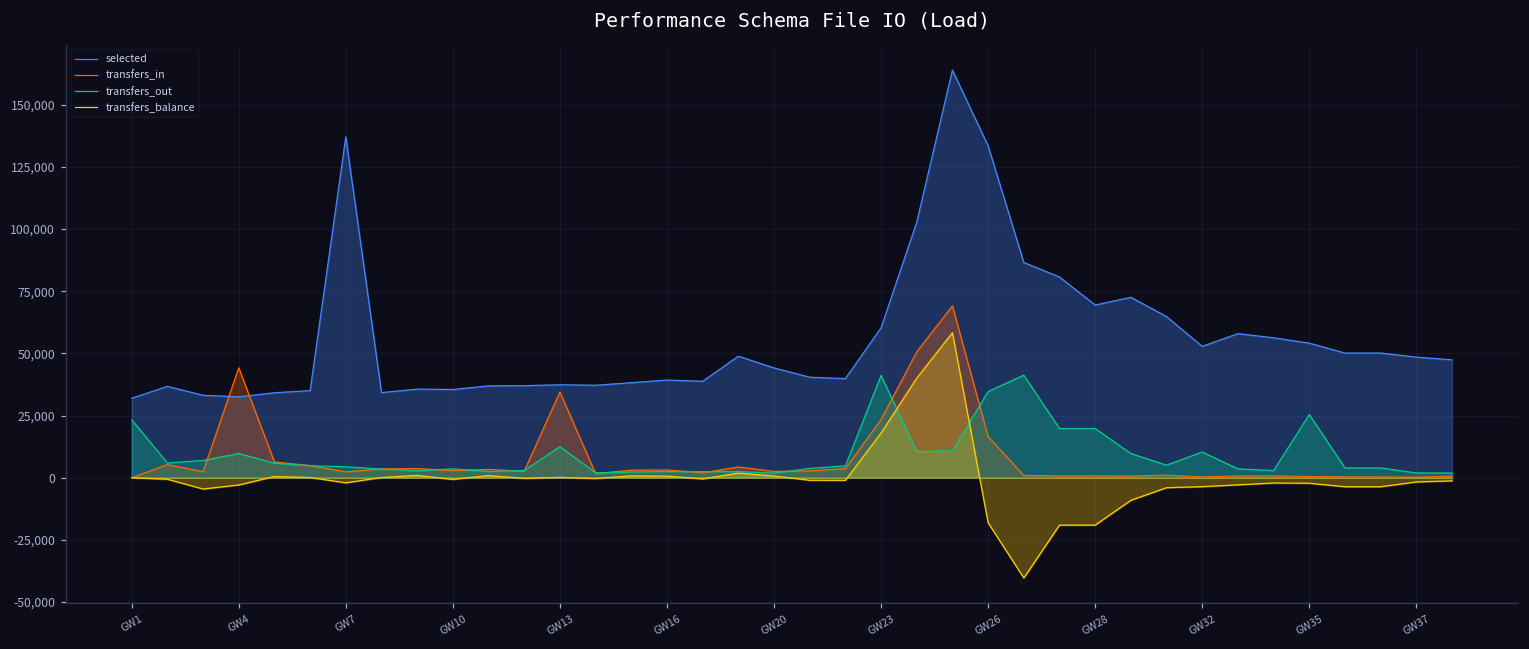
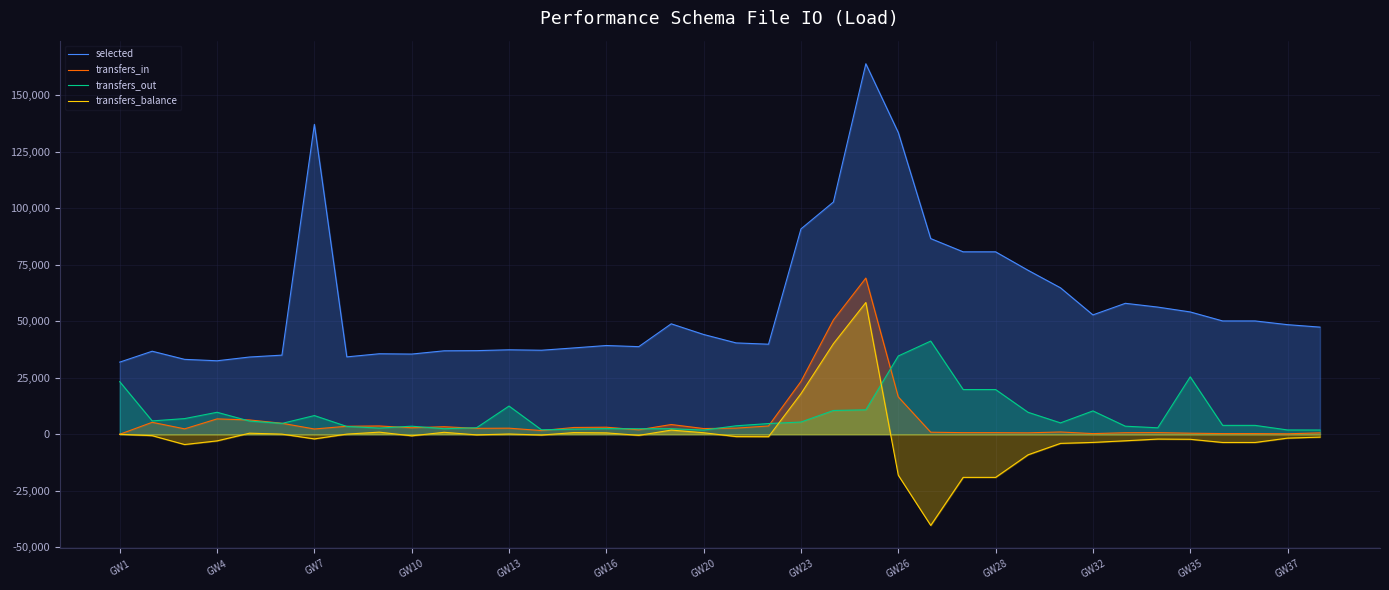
transfers_in, GW4: 44,000 -> 7,000
transfers_out, GW7: 4,000 -> 8,000
transfers_in, GW13: 34,000 -> 3,000
selected, GW23: 60,000 -> 91,000
transfers_out, GW23: 41,000 -> 5,000
selected, GW28: 69,000 -> 81,000
